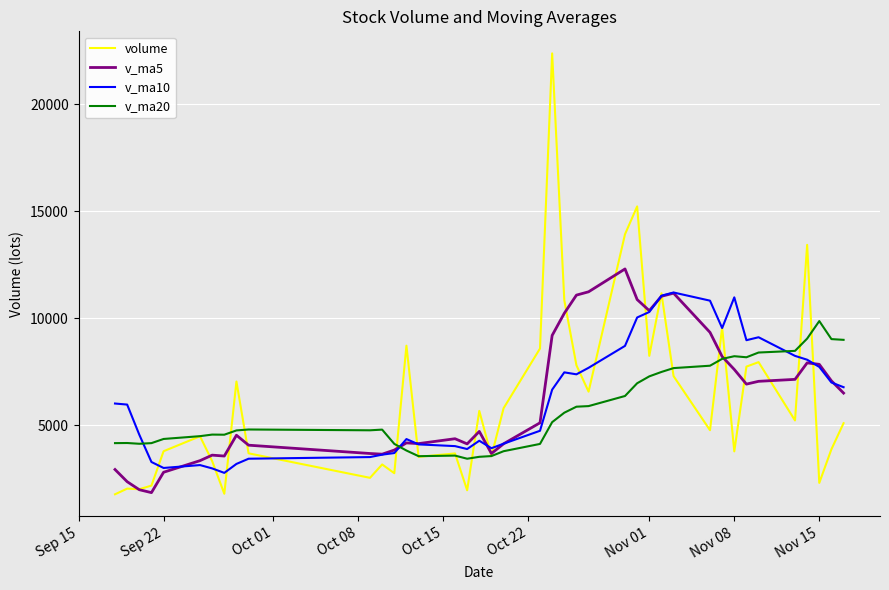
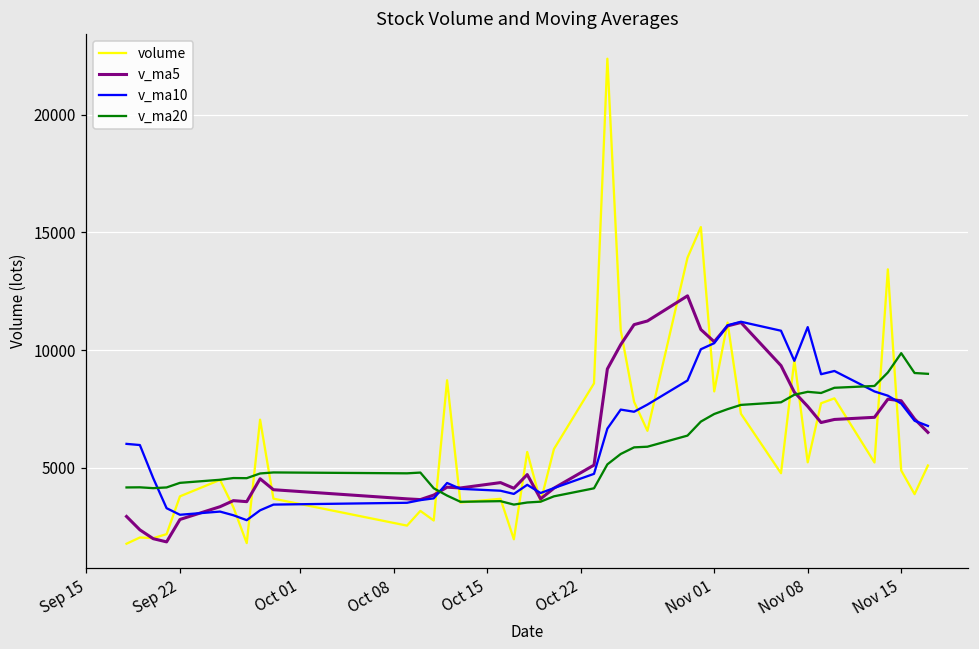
volume, Nov 08: 3800 -> 5200
volume, Nov 15: 2300 -> 4900
